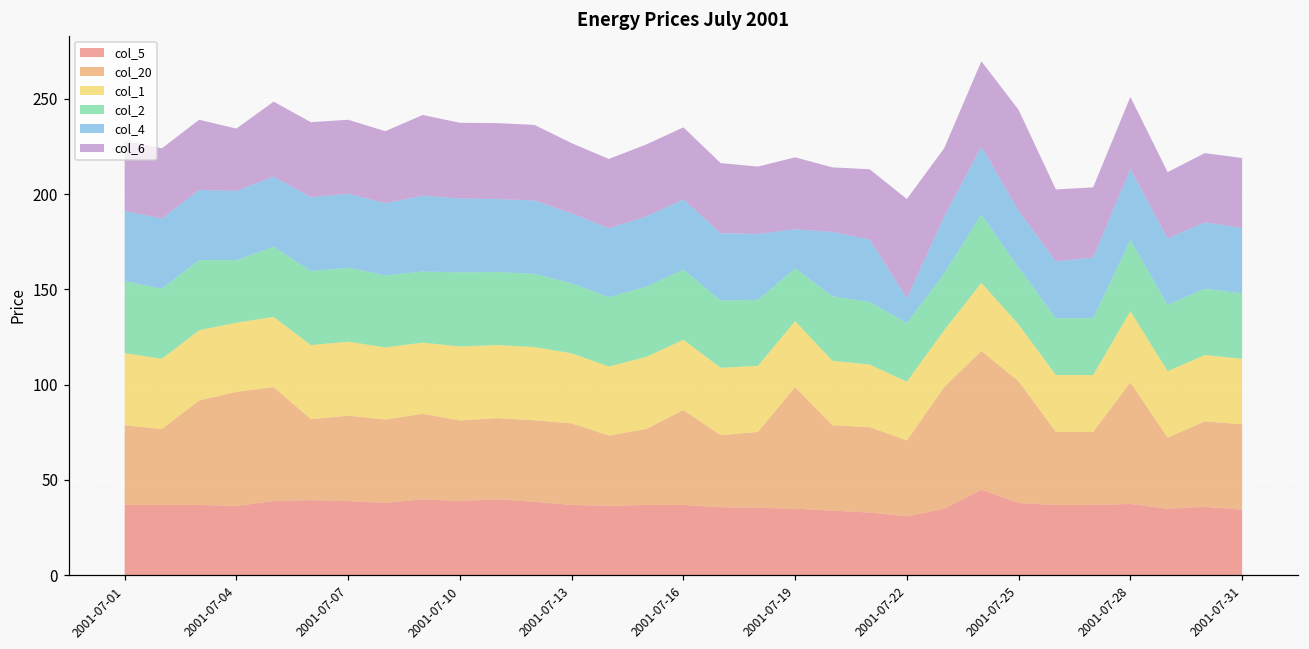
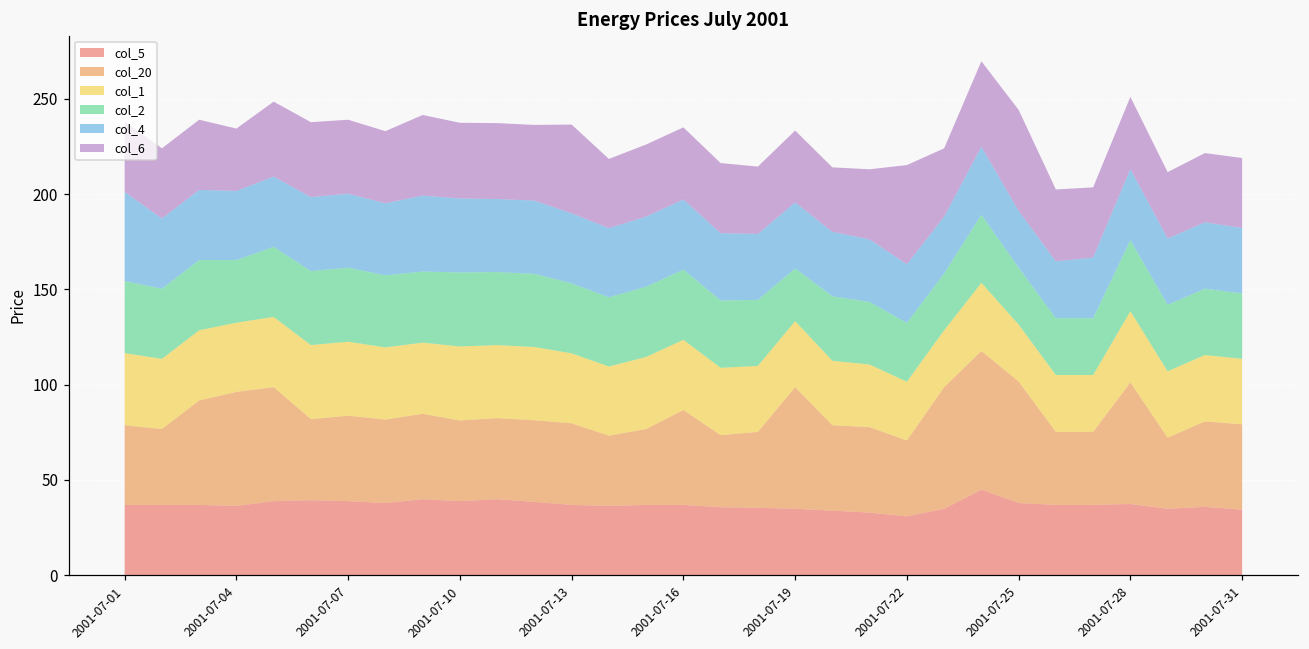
col_4, 2001-07-01: 37 -> 47
col_6, 2001-07-13: 37 -> 47
col_4, 2001-07-19: 21 -> 35
col_4, 2001-07-22: 13 -> 31
